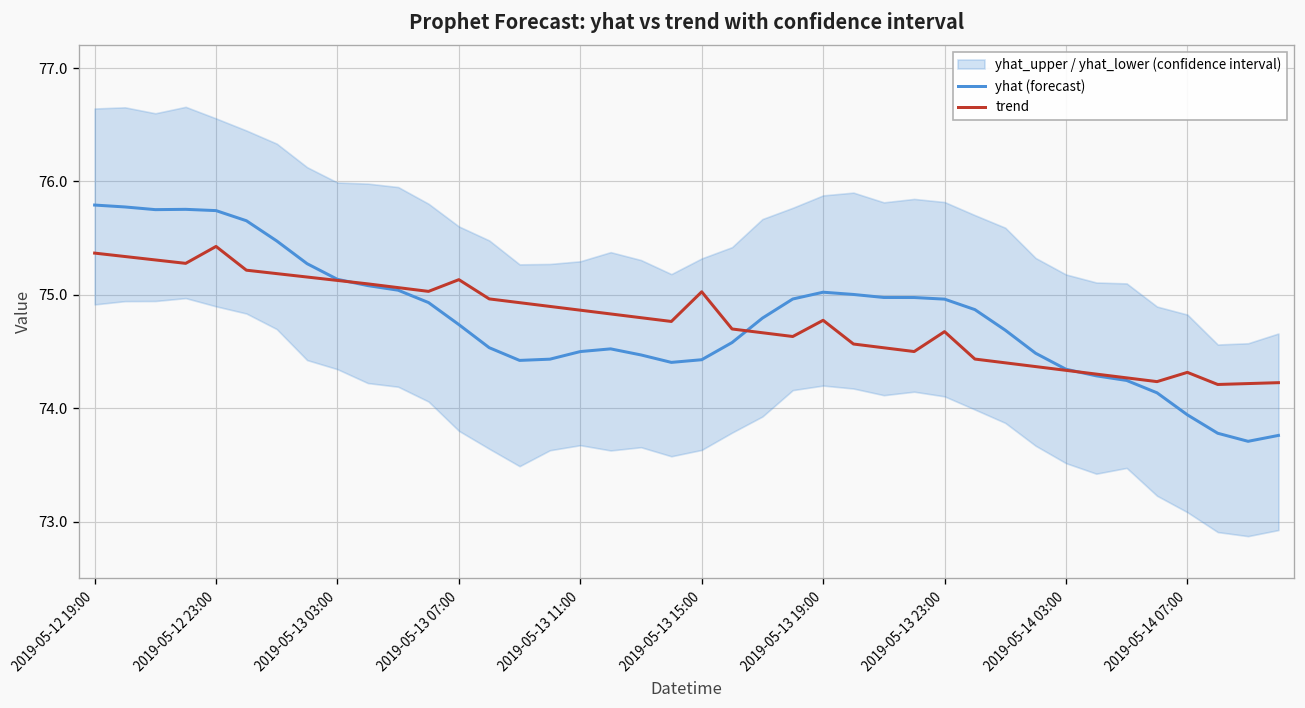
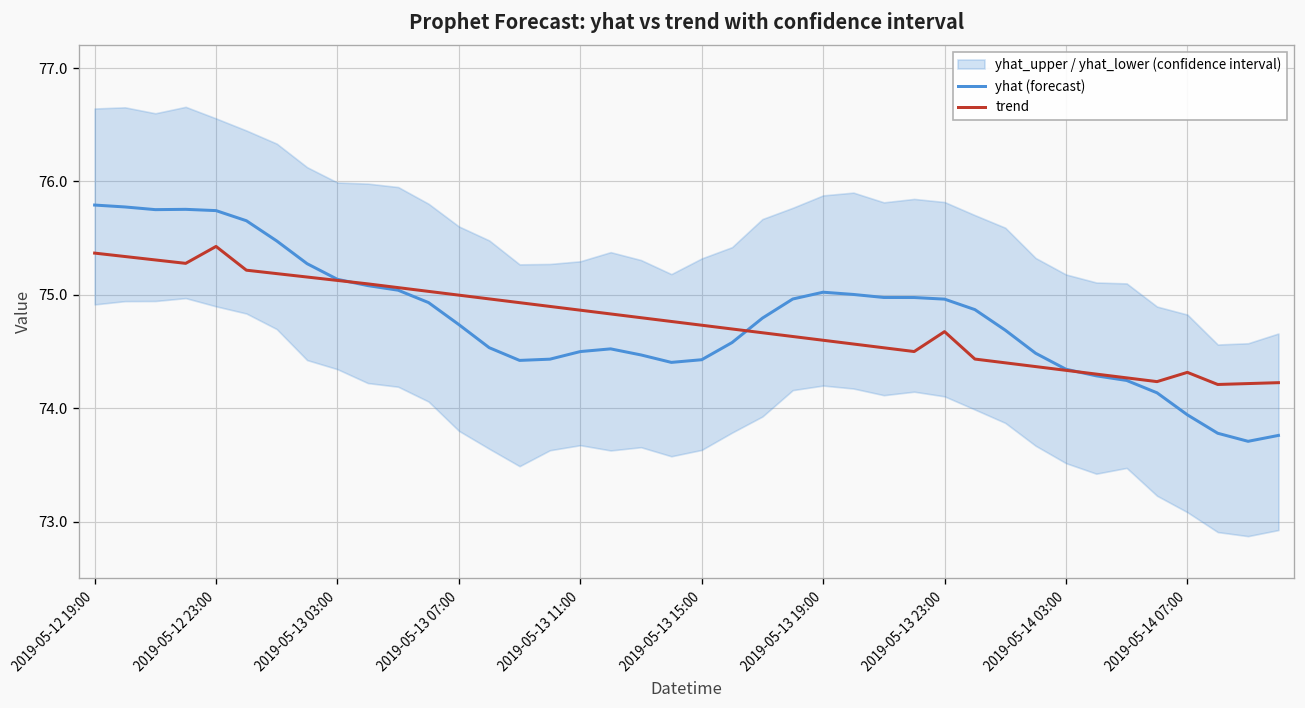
trend, 2019-05-13 07:00: 75.1 -> 75.0
trend, 2019-05-13 15:00: 75.0 -> 74.7
trend, 2019-05-13 19:00: 74.8 -> 74.6
